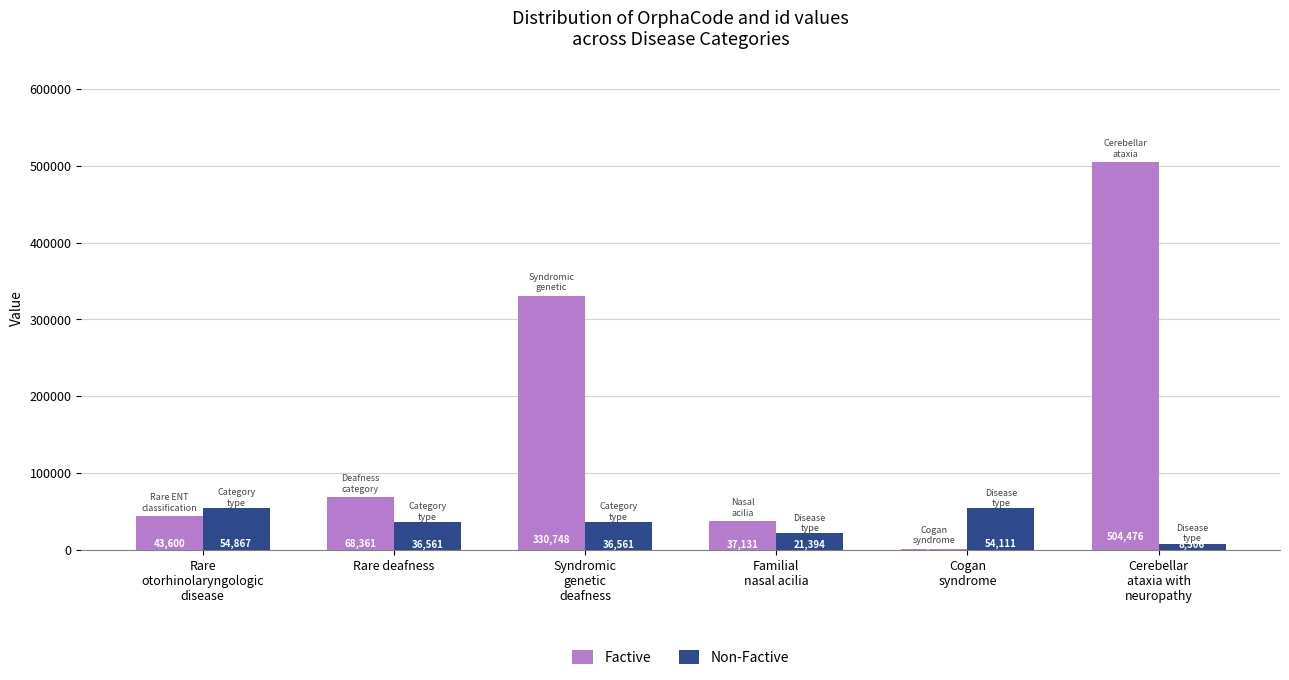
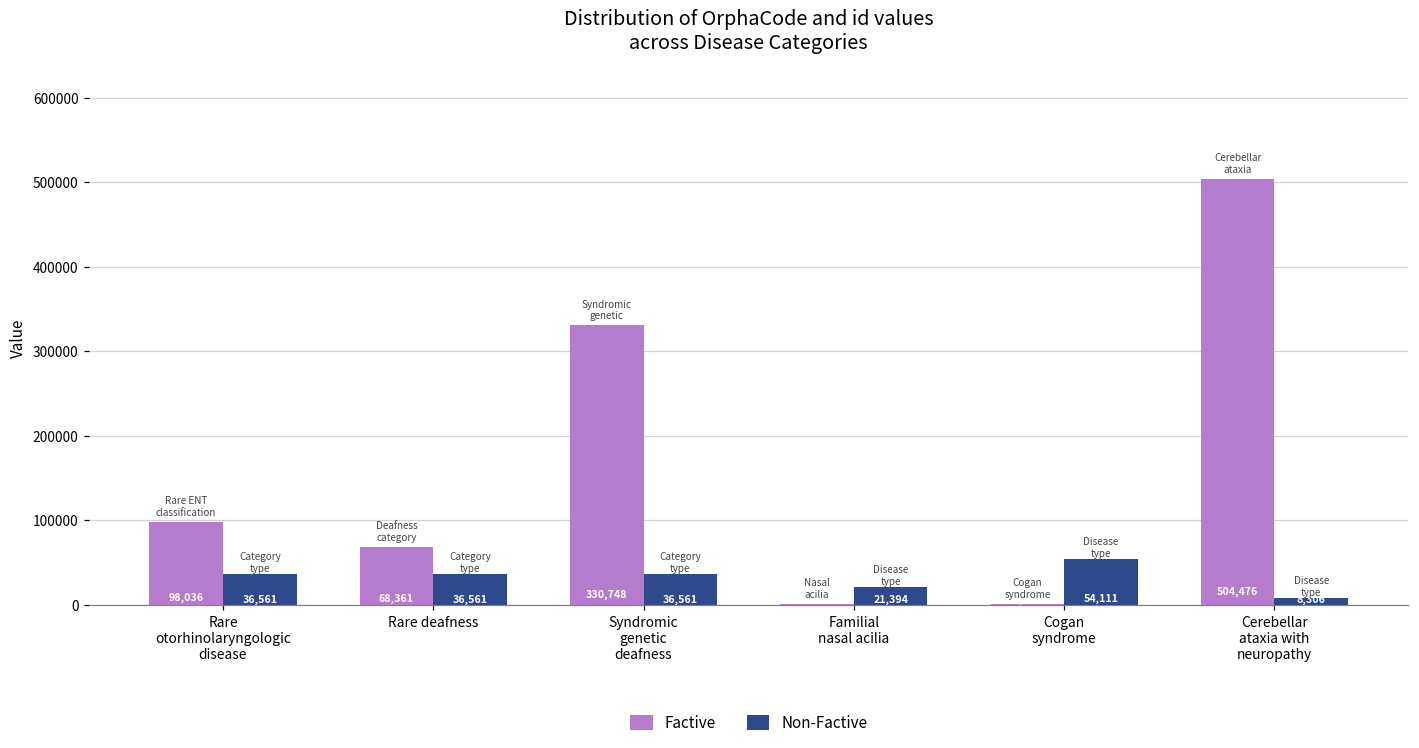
Factive, Rare otorhinolaryngologic disease: 43,600 -> 98,036
Non-Factive, Rare otorhinolaryngologic disease: 54,867 -> 36,561
Factive, Familial nasal acilia: 40000 -> 0
